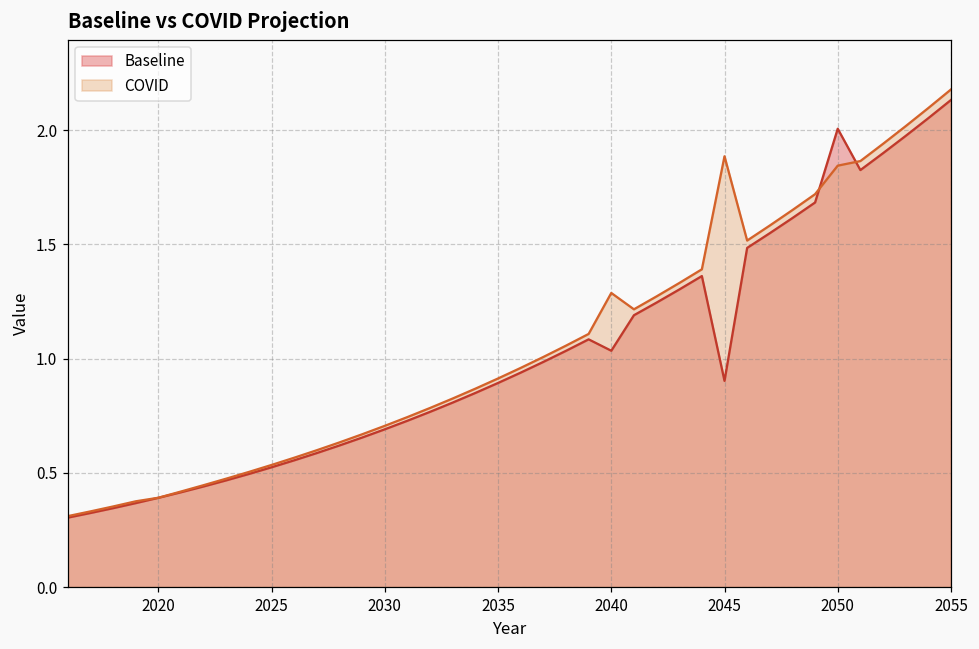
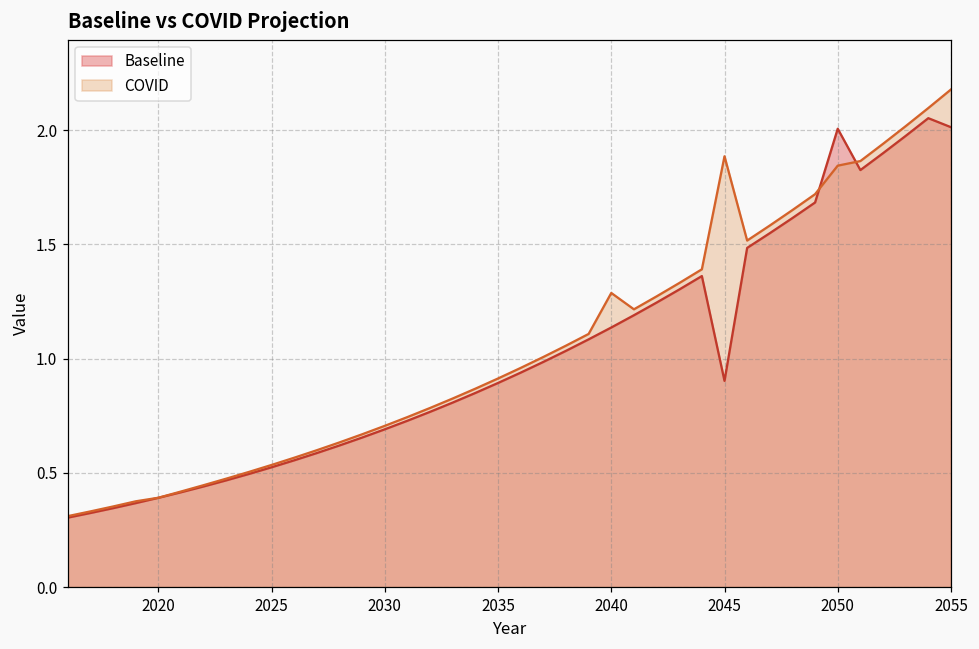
Baseline, 2040: 1.03 -> 1.14
Baseline, 2055: 2.13 -> 2.01
